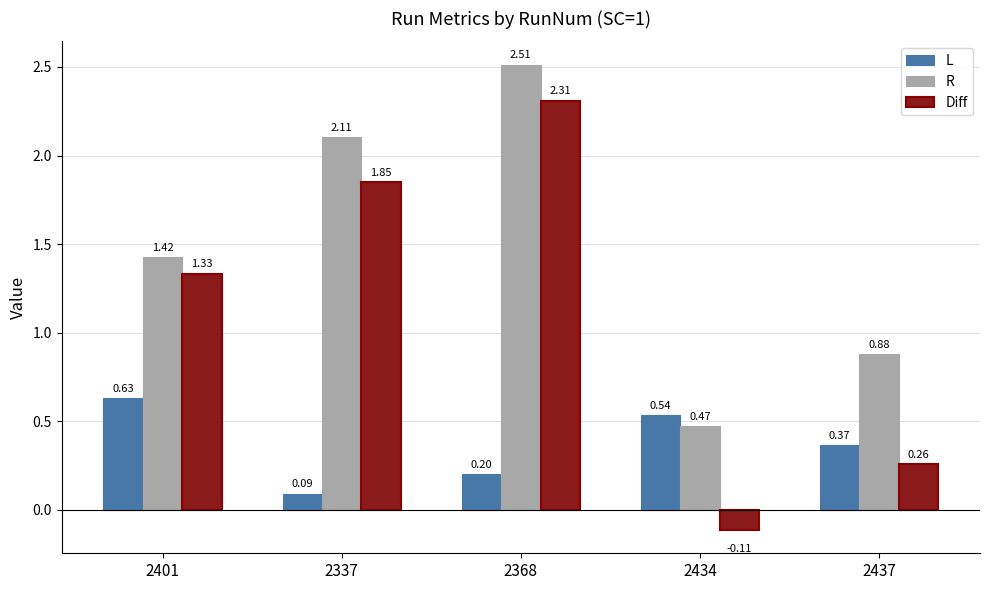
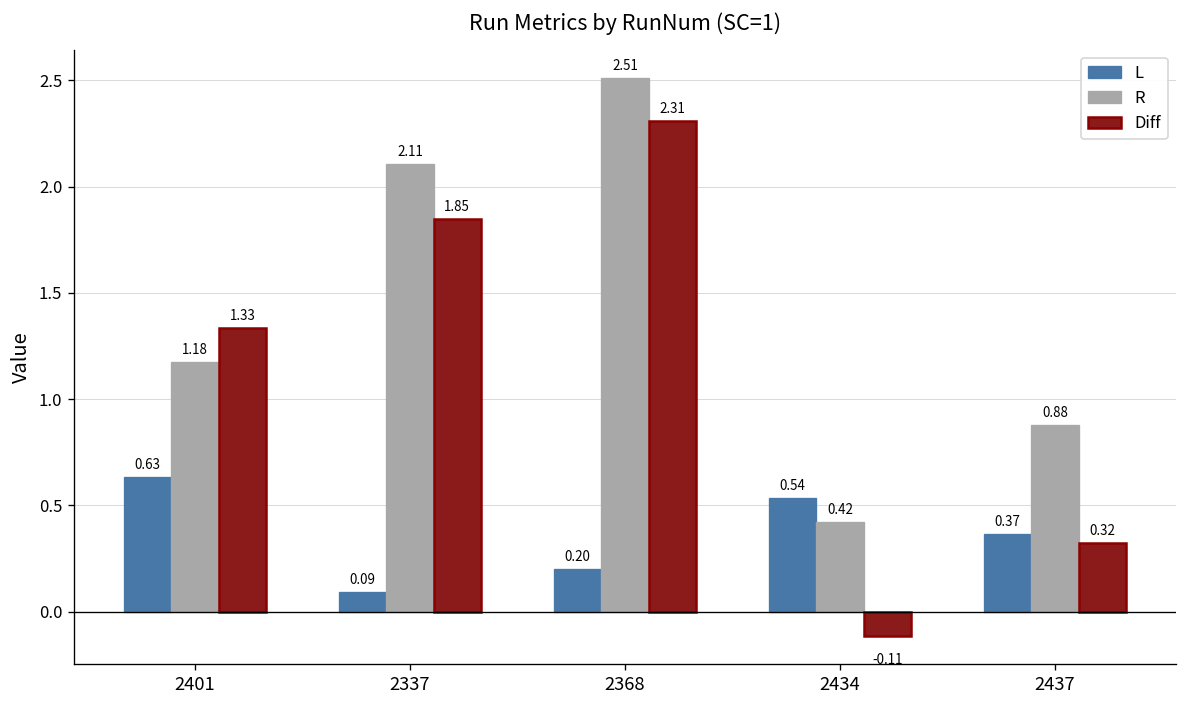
R, 2401: 1.42 -> 1.18
R, 2434: 0.47 -> 0.42
Diff, 2437: 0.26 -> 0.32
